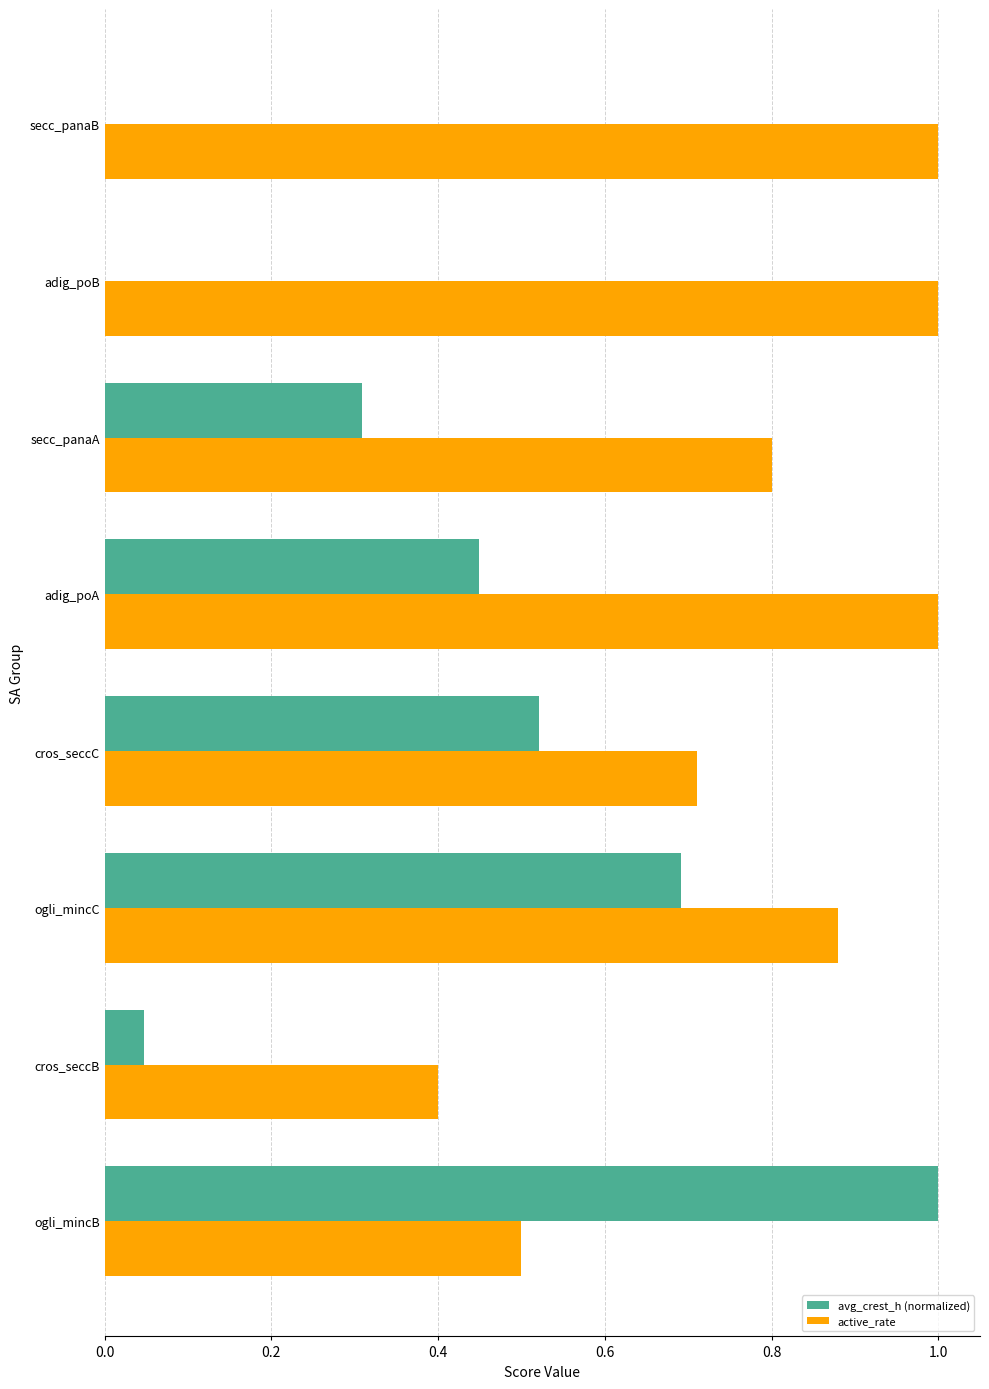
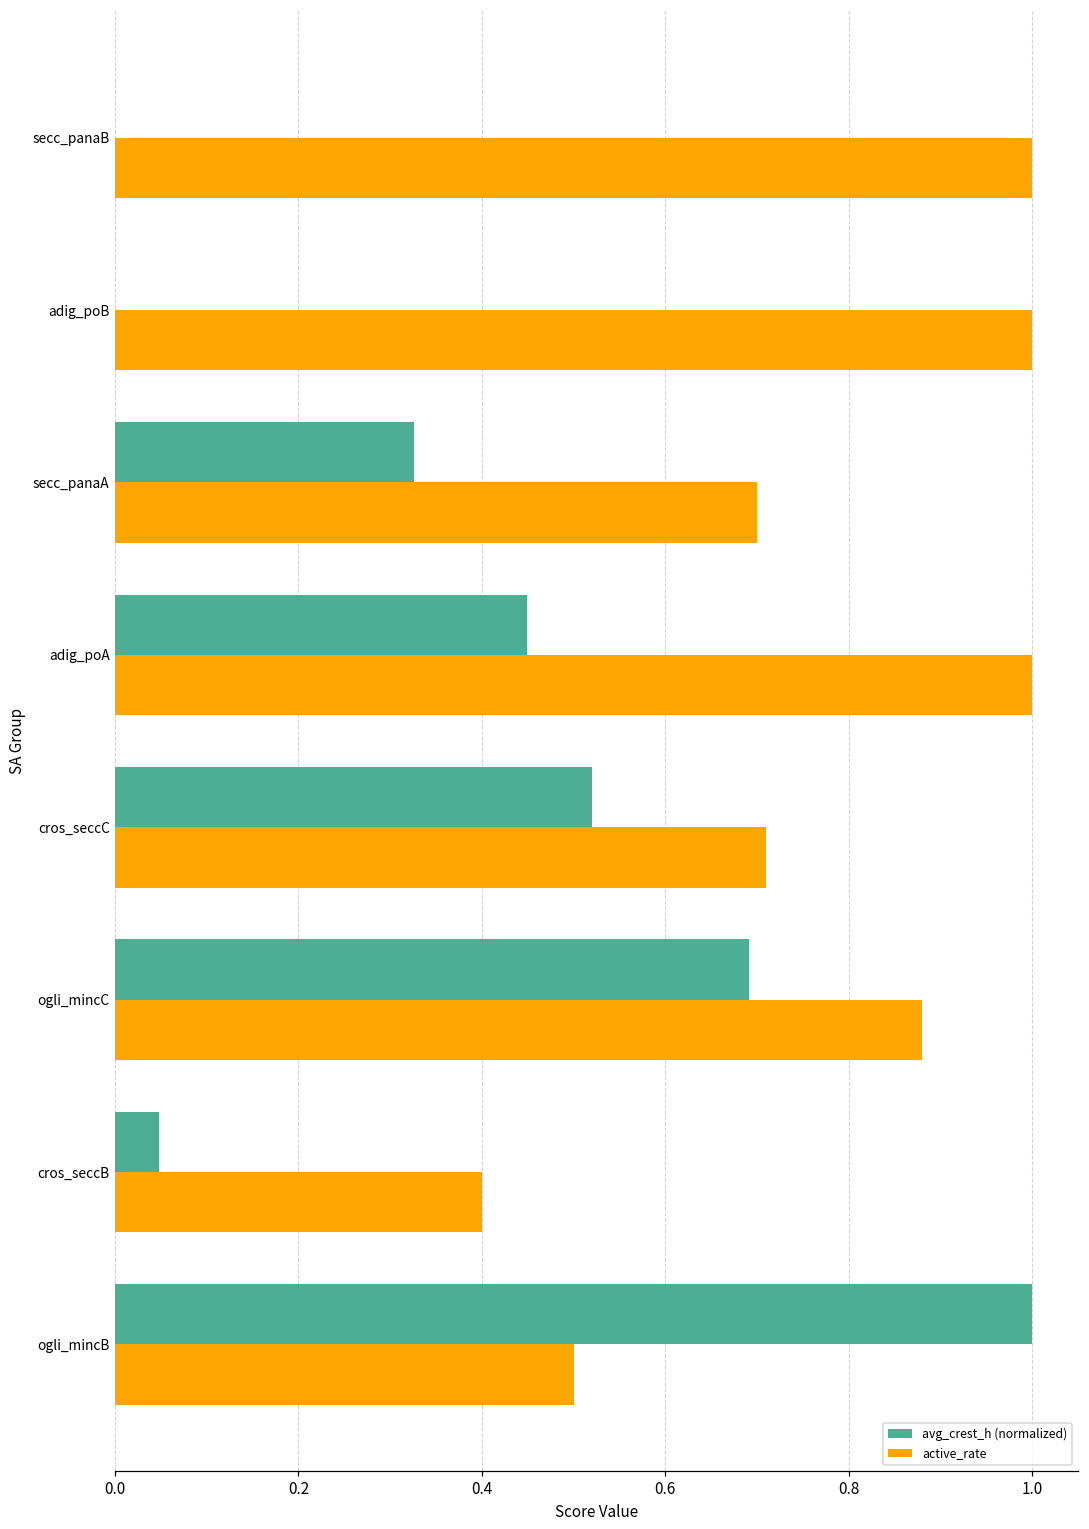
avg_crest_h (normalized), secc_panaA: 0.31 -> 0.33
active_rate, secc_panaA: 0.8 -> 0.7
